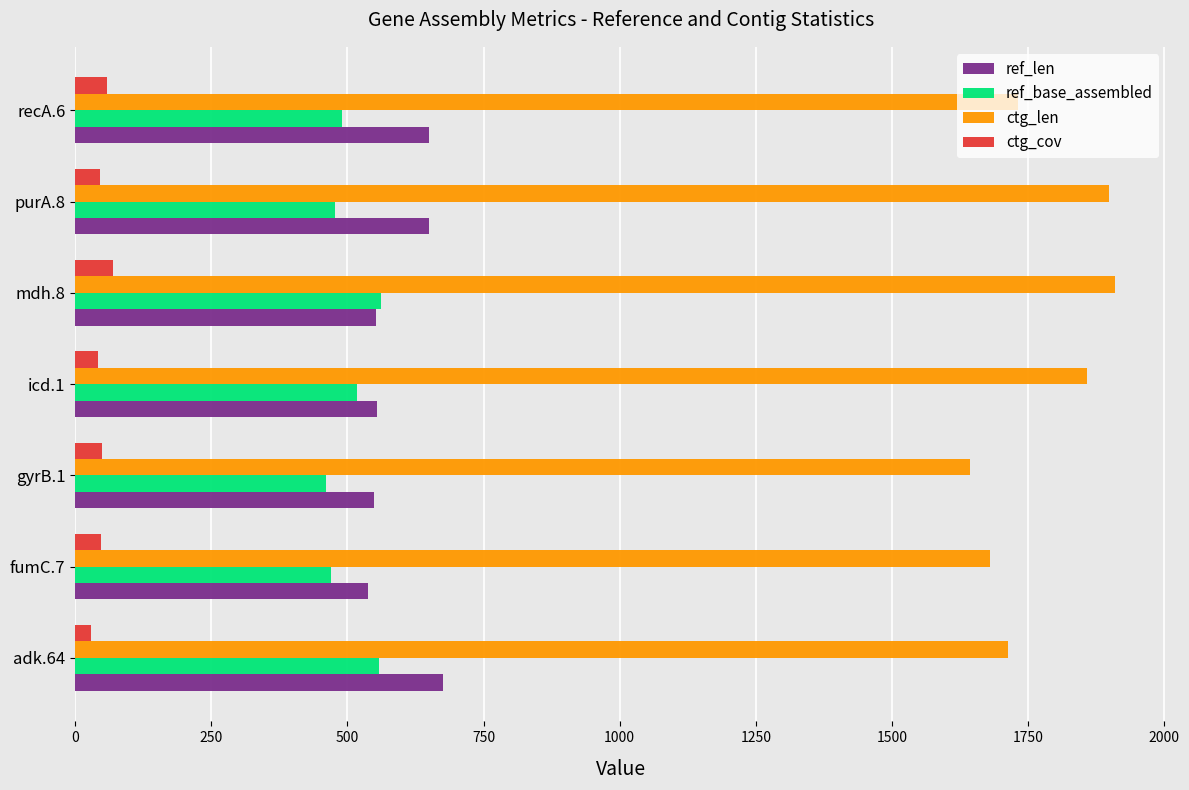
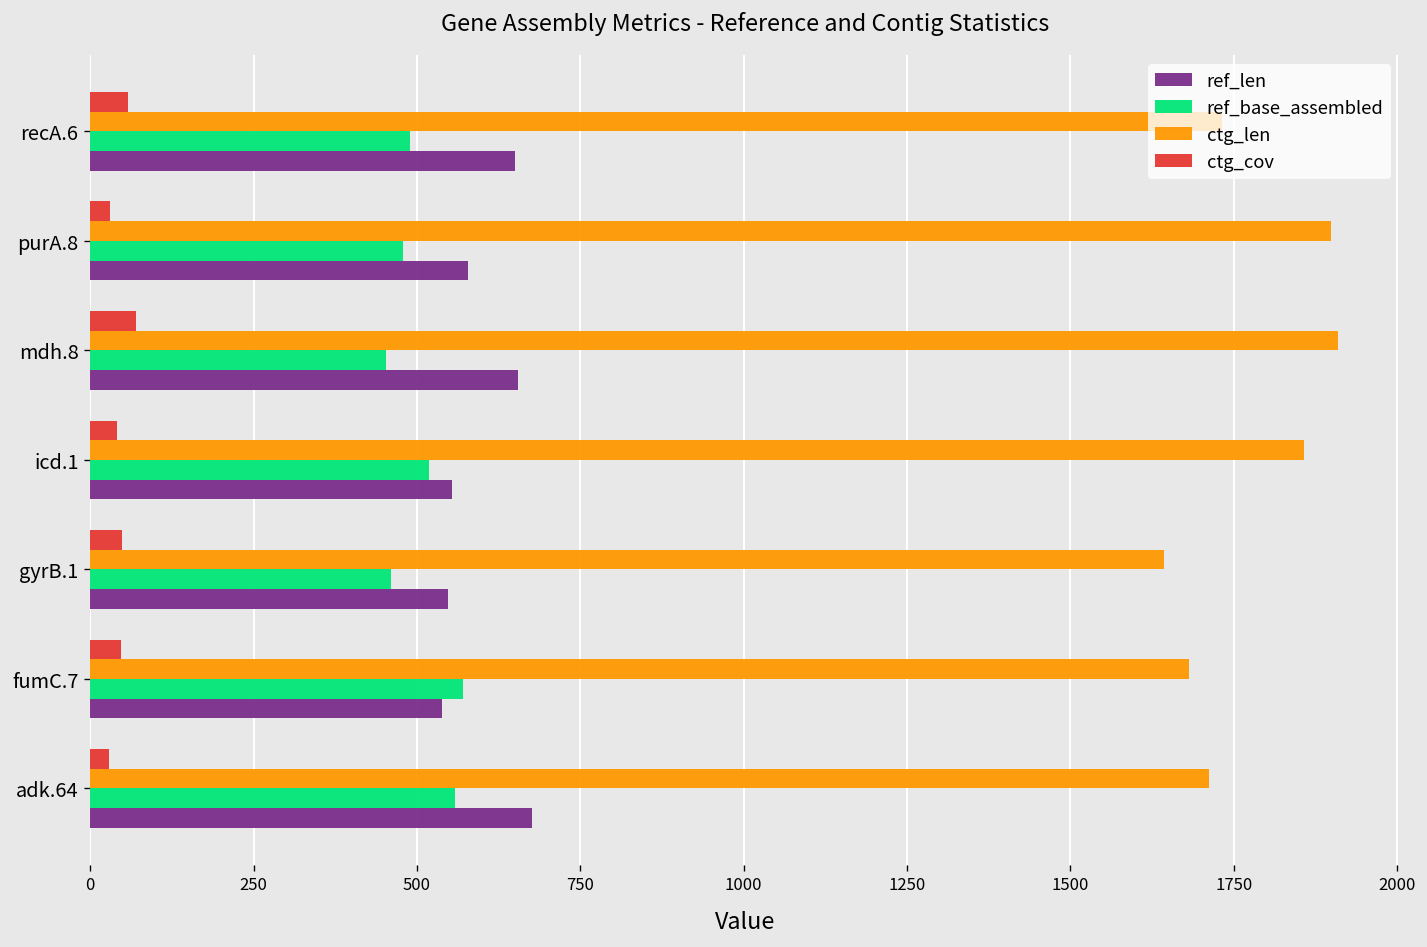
ctg_cov, purA.8: 50 -> 30
ref_len, purA.8: 650 -> 580
ref_base_assembled, mdh.8: 560 -> 450
ref_len, mdh.8: 550 -> 650
ref_base_assembled, fumC.7: 470 -> 570
